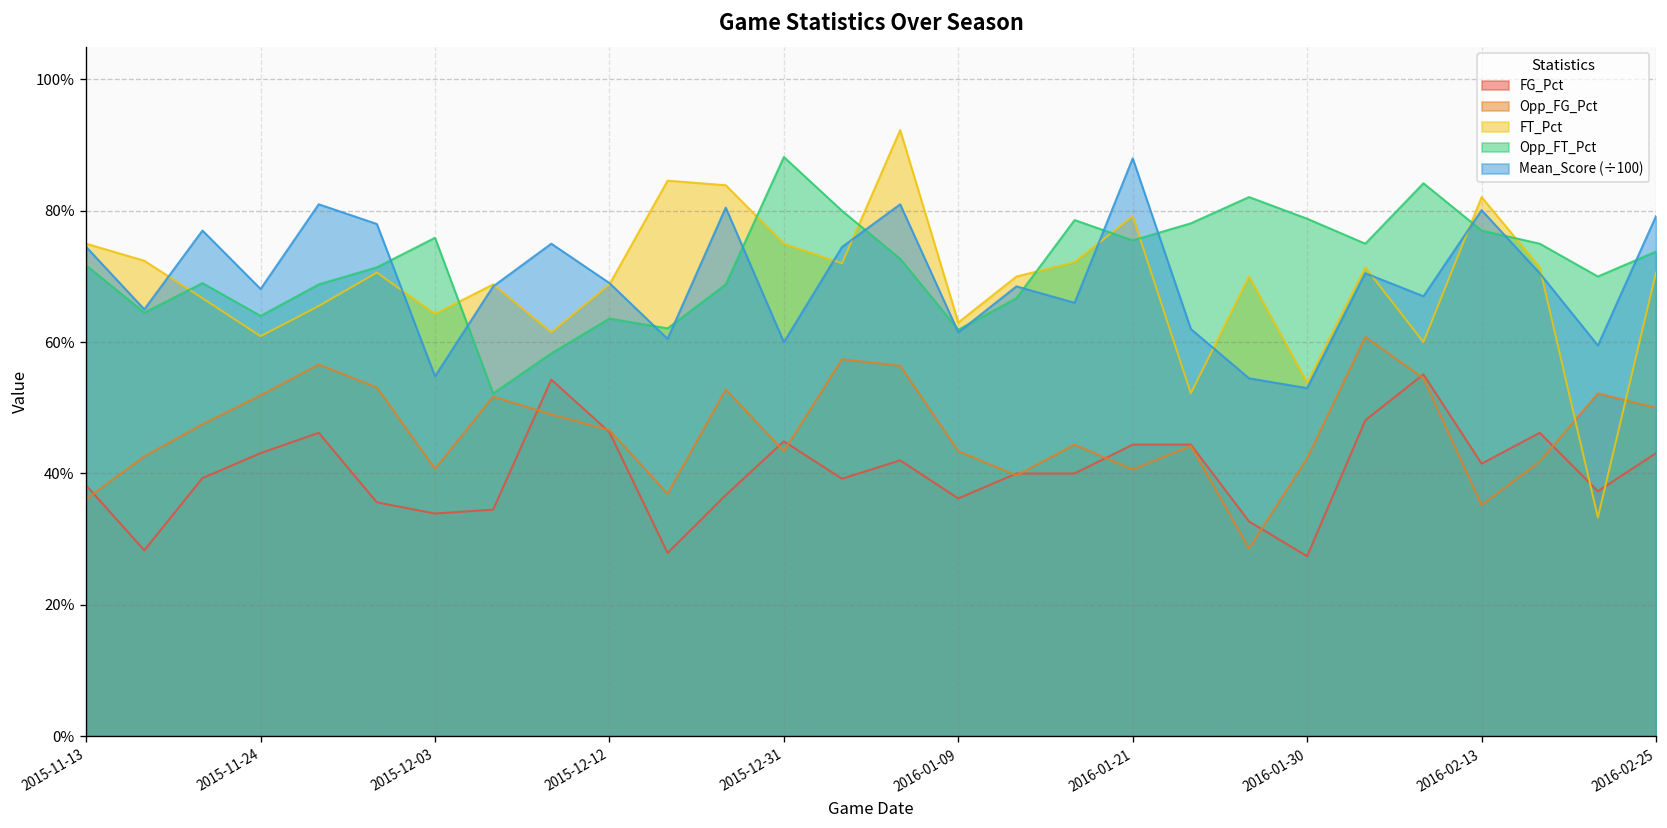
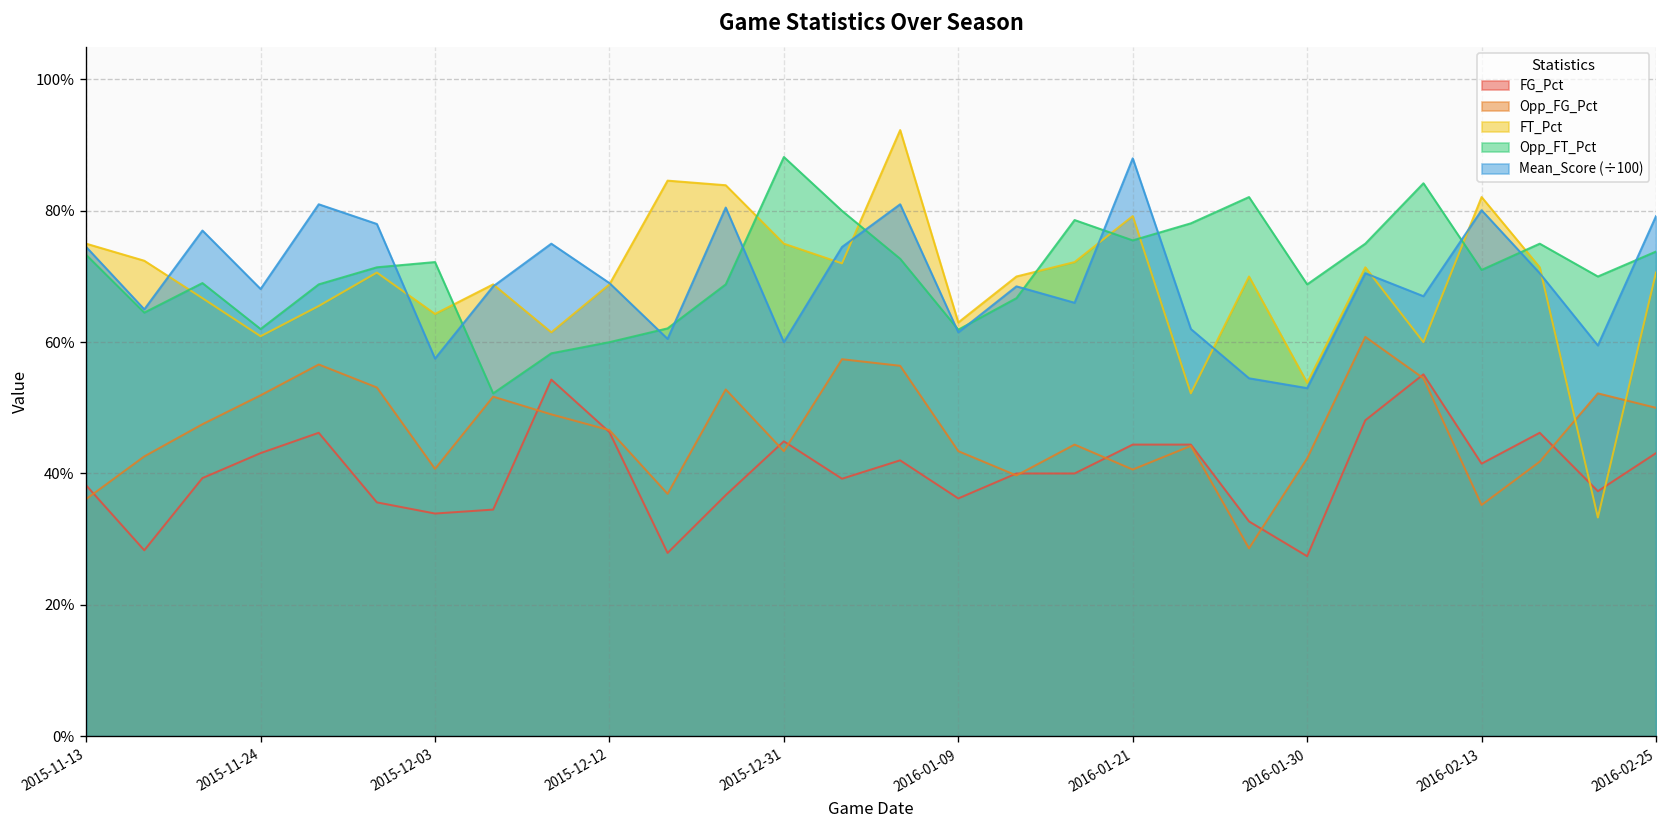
Opp_FT_Pct, 2015-11-13: 72% -> 73%
Opp_FT_Pct, 2015-11-24: 64% -> 62%
Opp_FT_Pct, 2015-12-03: 76% -> 72%
Mean_Score (÷100), 2015-12-03: 55% -> 57%
Opp_FT_Pct, 2015-12-12: 64% -> 60%
Opp_FT_Pct, 2016-01-30: 79% -> 69%
Opp_FT_Pct, 2016-02-13: 77% -> 71%
